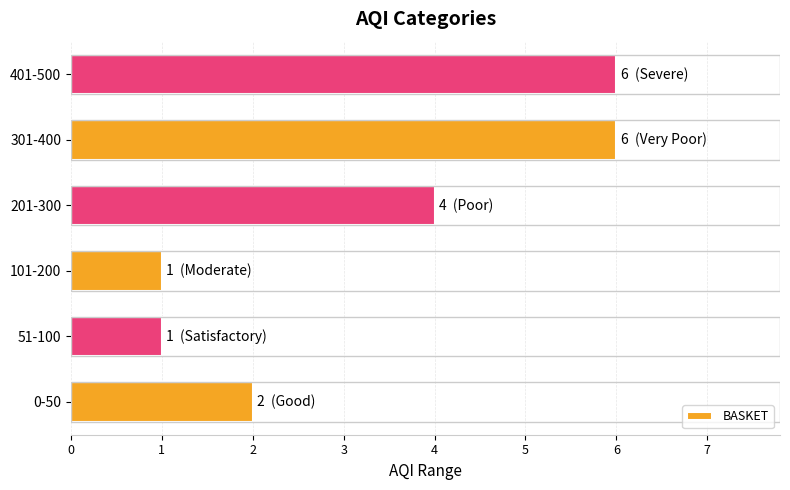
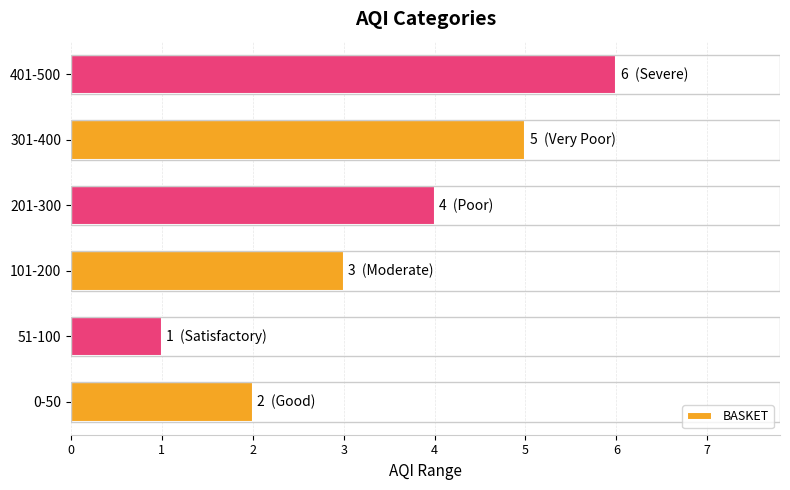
301-400: 6 -> 5
101-200: 1 -> 3
